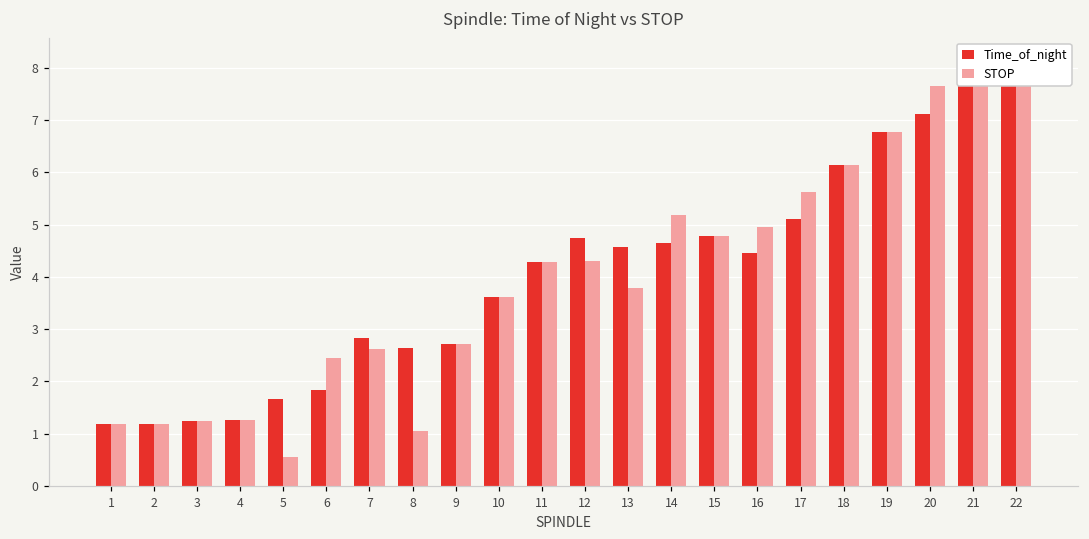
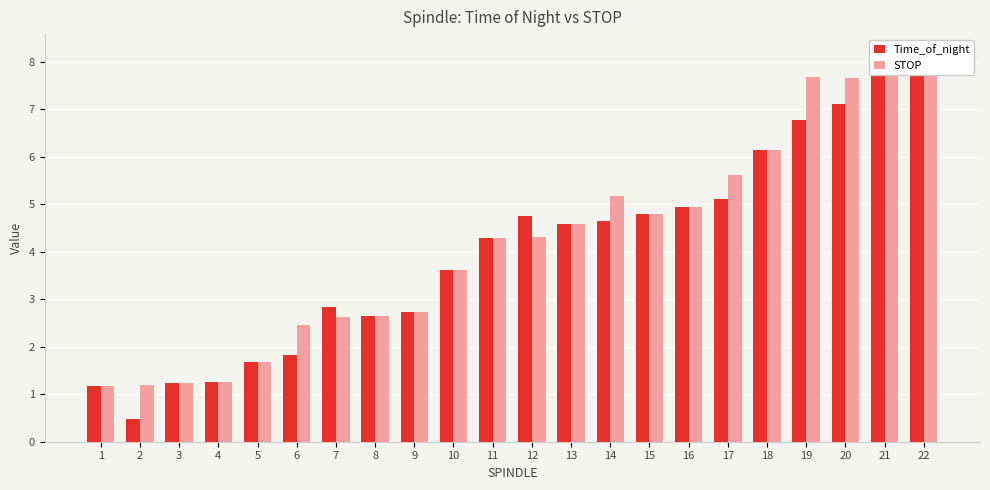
Time_of_night, 2: 1.2 -> 0.5
STOP, 5: 0.6 -> 1.7
STOP, 8: 1.0 -> 2.6
STOP, 13: 3.8 -> 4.6
Time_of_night, 16: 4.4 -> 4.9
STOP, 19: 6.8 -> 7.7
